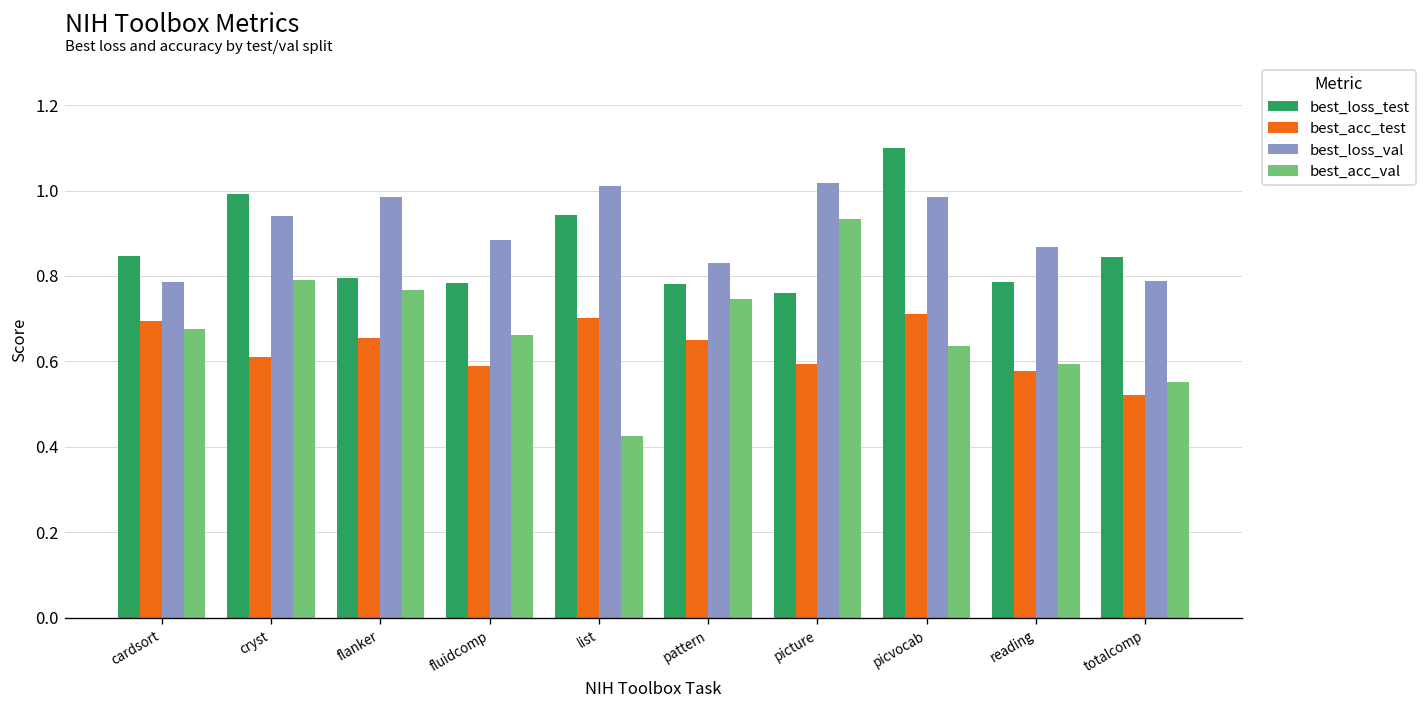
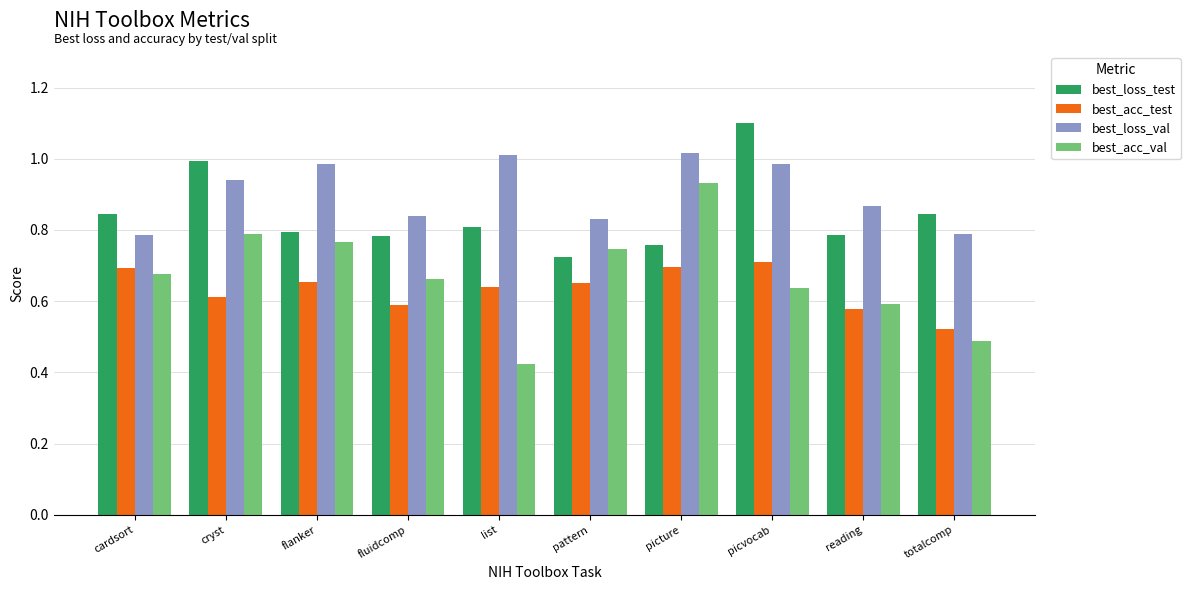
best_loss_val, fluidcomp: 0.88 -> 0.84
best_loss_test, list: 0.94 -> 0.81
best_acc_test, list: 0.70 -> 0.64
best_loss_test, pattern: 0.78 -> 0.72
best_acc_test, picture: 0.59 -> 0.70
best_acc_val, totalcomp: 0.55 -> 0.49
